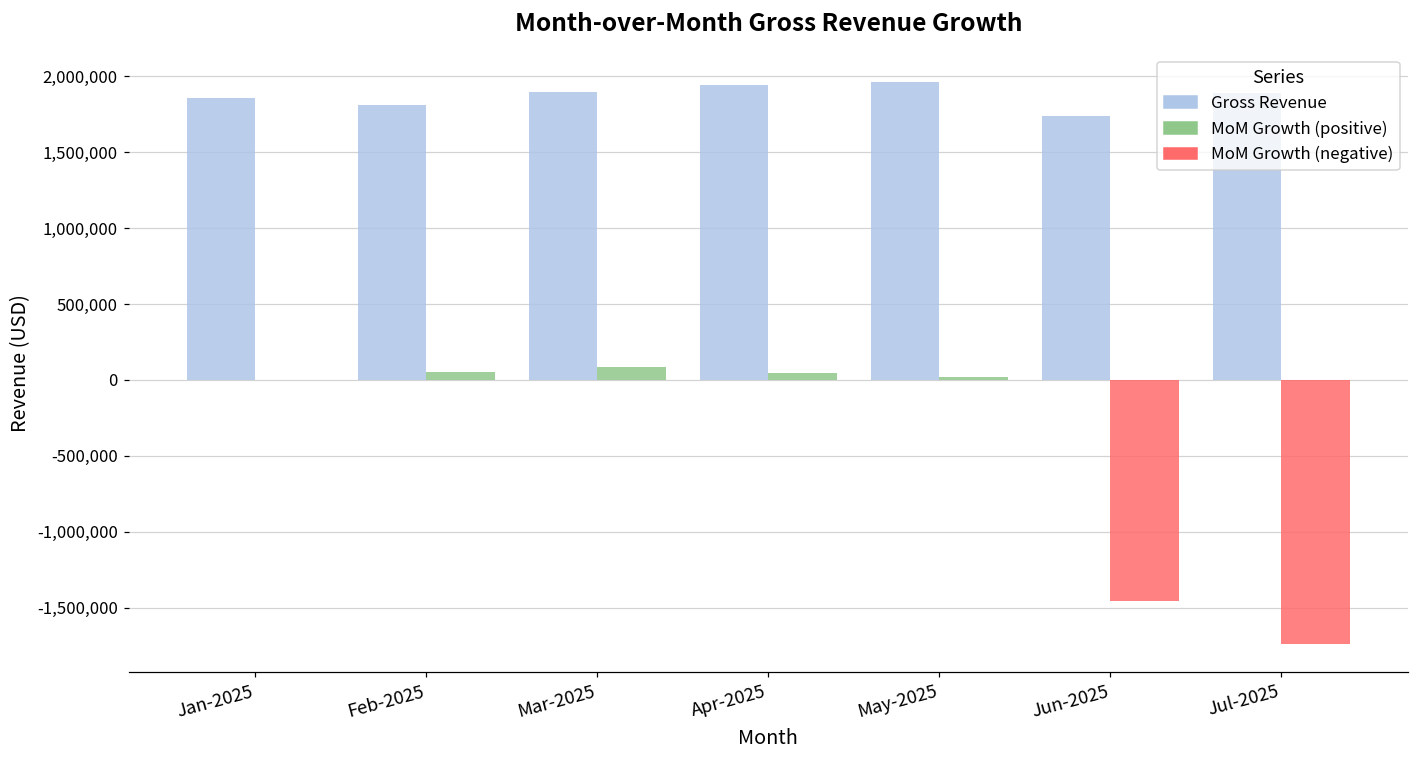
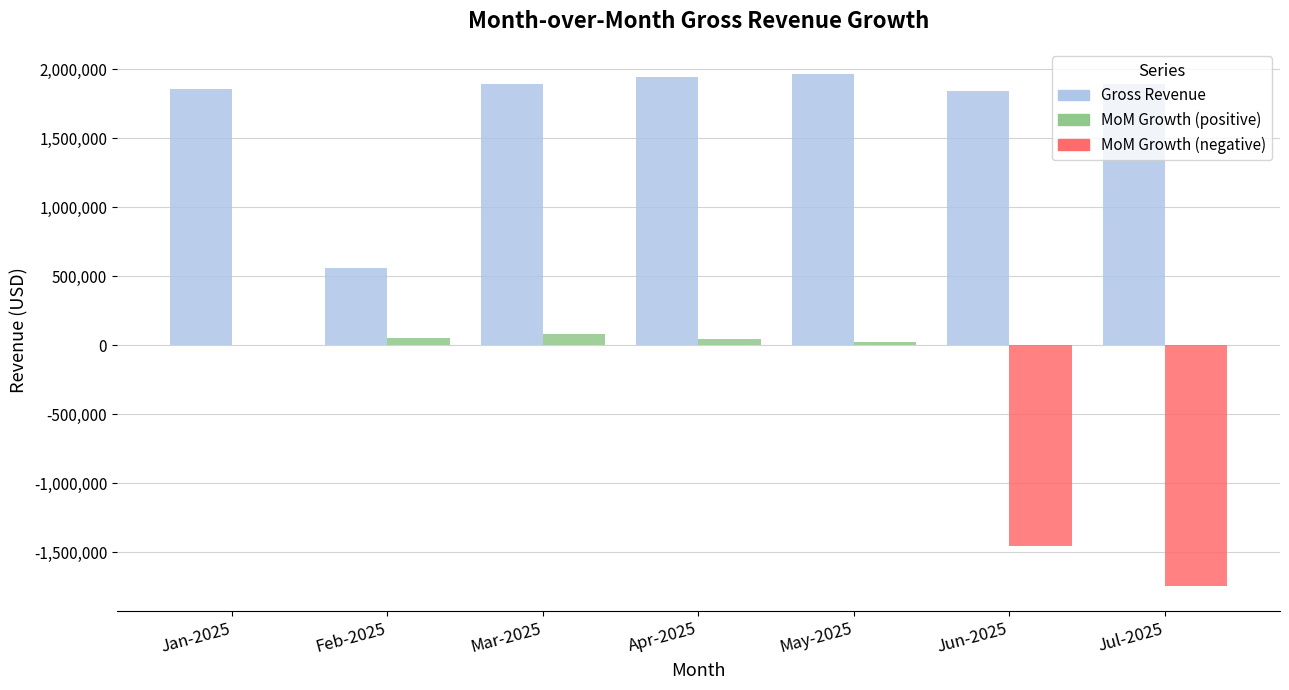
Gross Revenue, Feb-2025: 1,810,000 -> 560,000
Gross Revenue, Jun-2025: 1,740,000 -> 1,840,000
